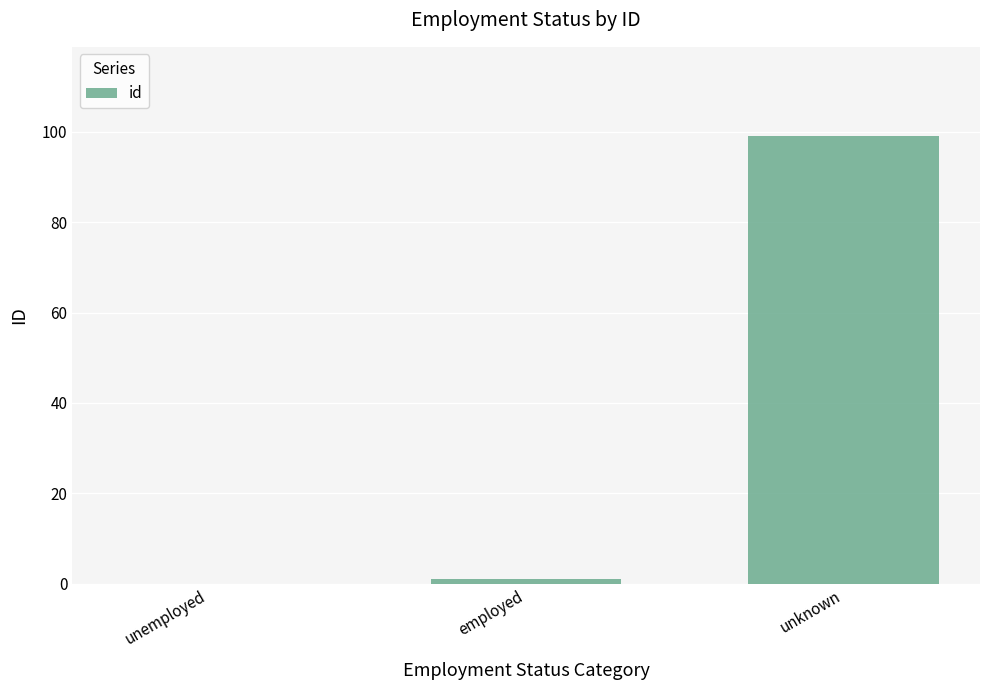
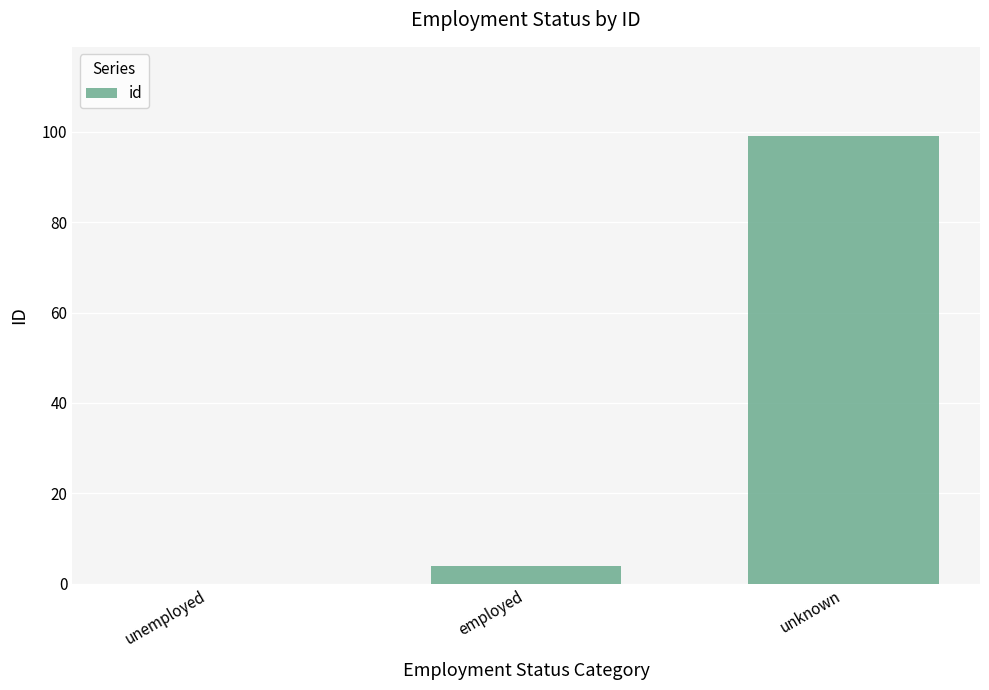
employed: 1 -> 4
